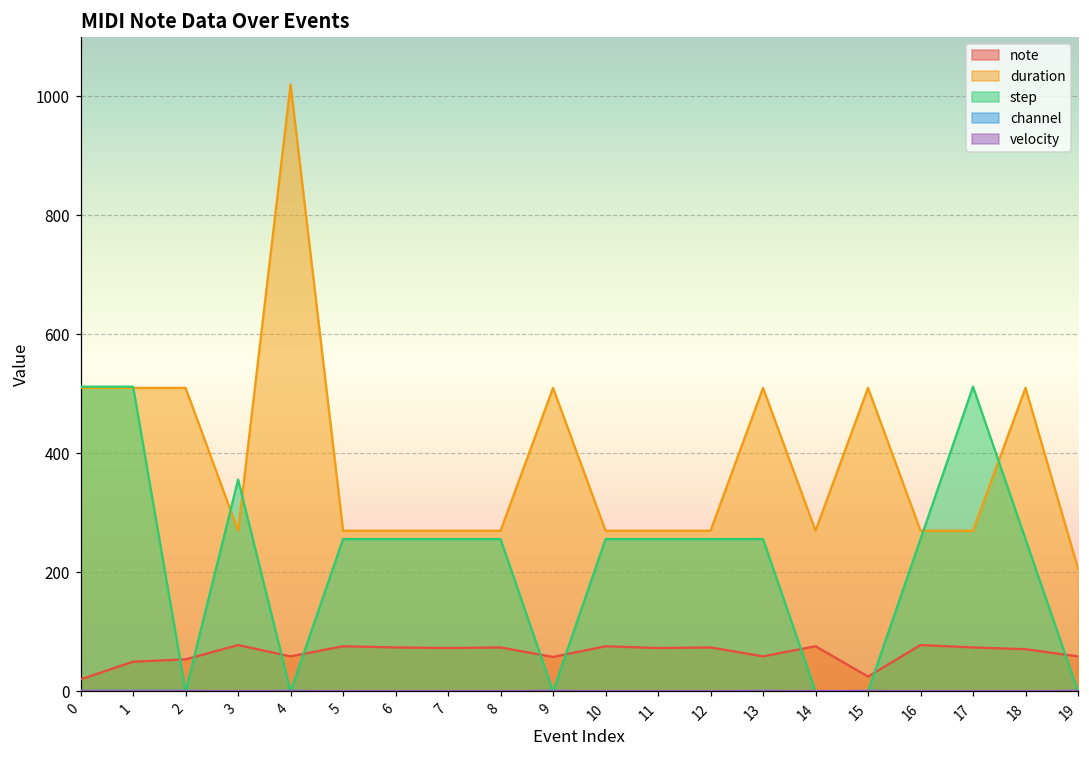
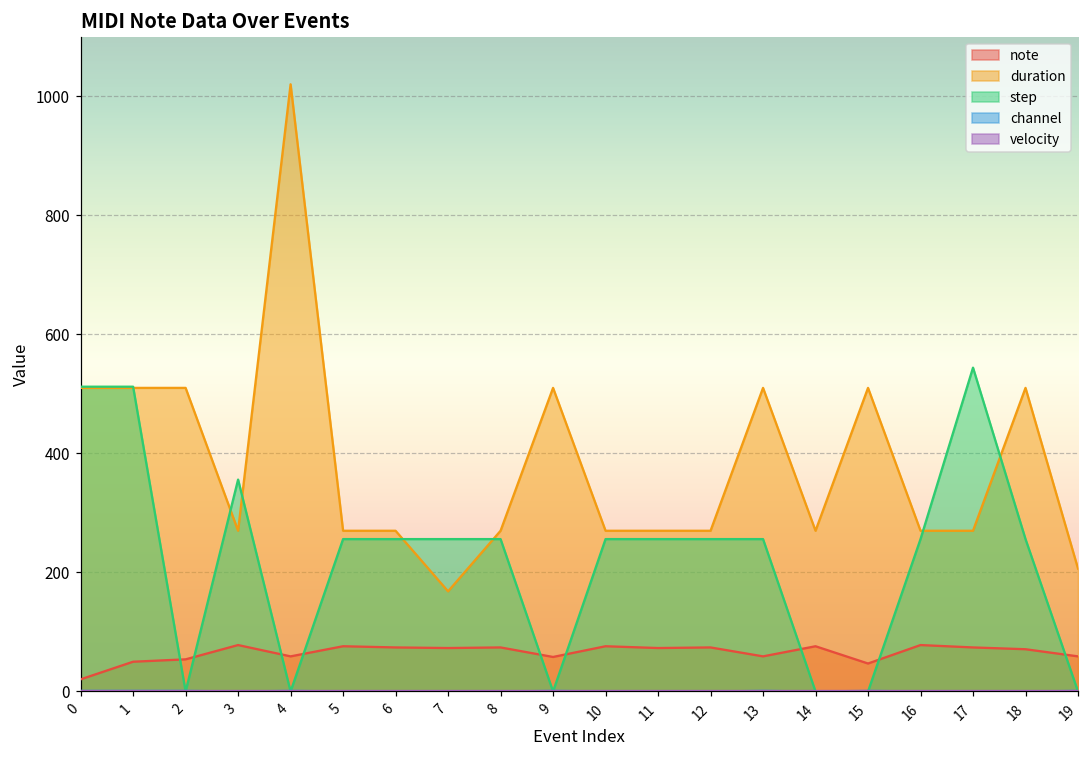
duration, 7: 270 -> 170
note, 15: 30 -> 50
step, 17: 510 -> 540
